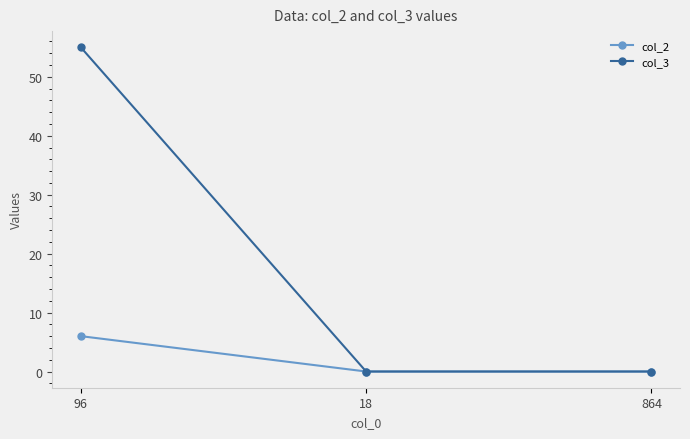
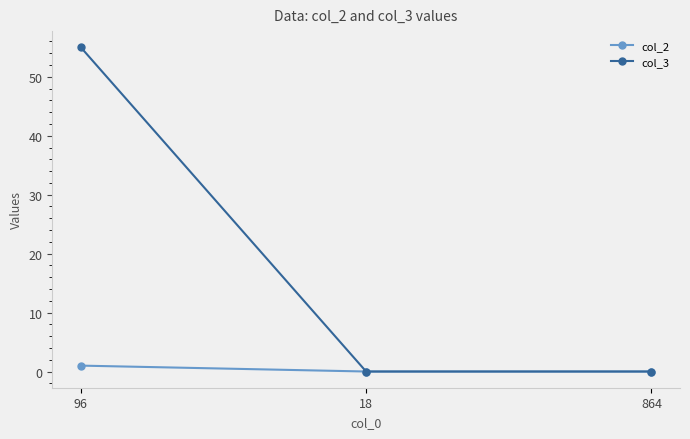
col_2, 96: 6 -> 1
